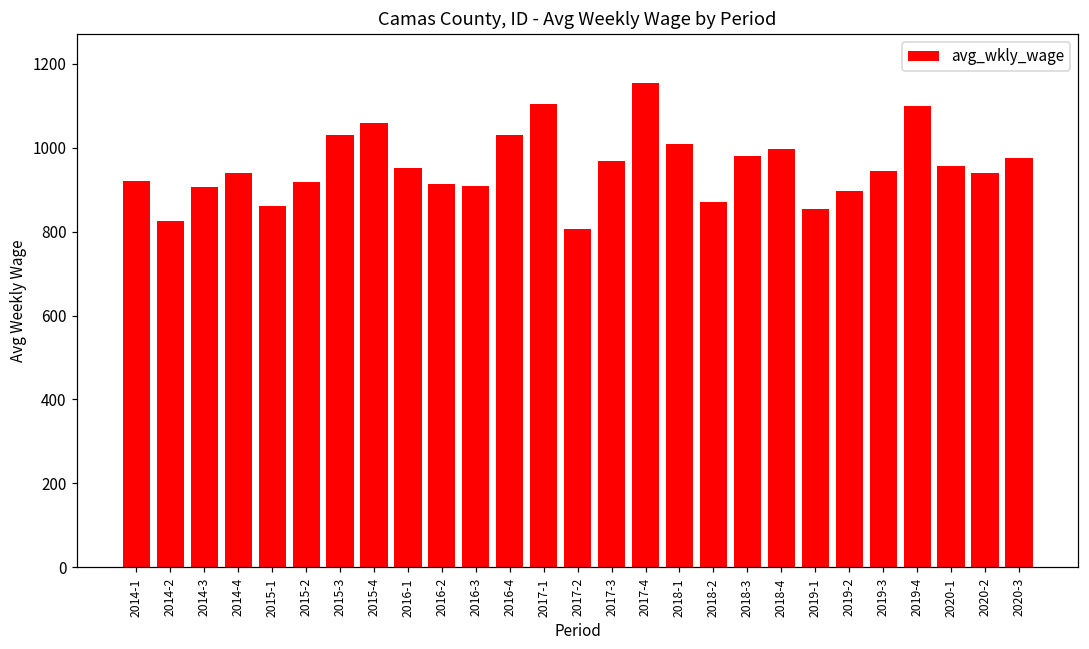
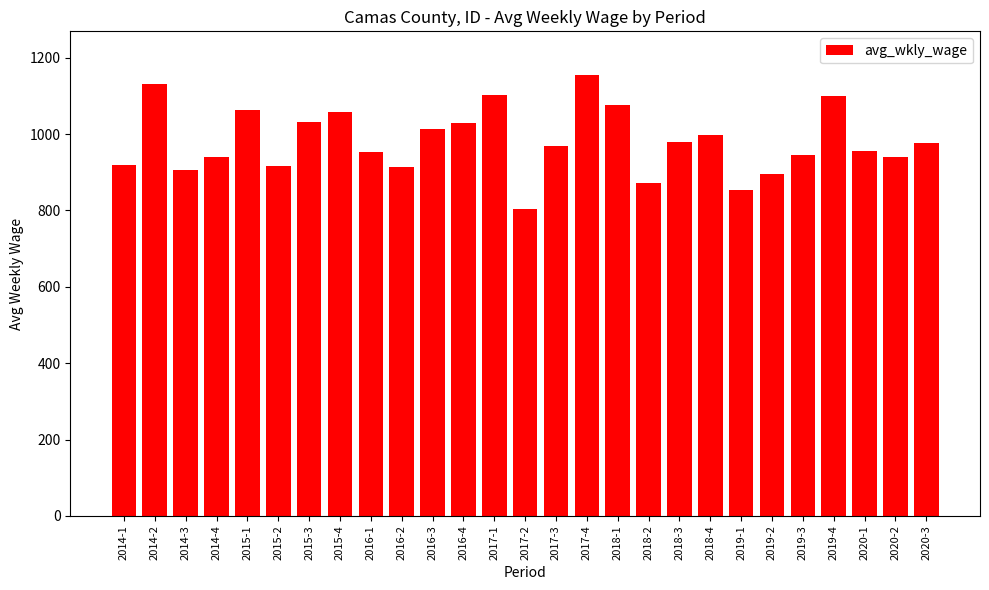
2014-2: 830 -> 1130
2015-1: 860 -> 1060
2016-3: 910 -> 1010
2018-1: 1010 -> 1080
